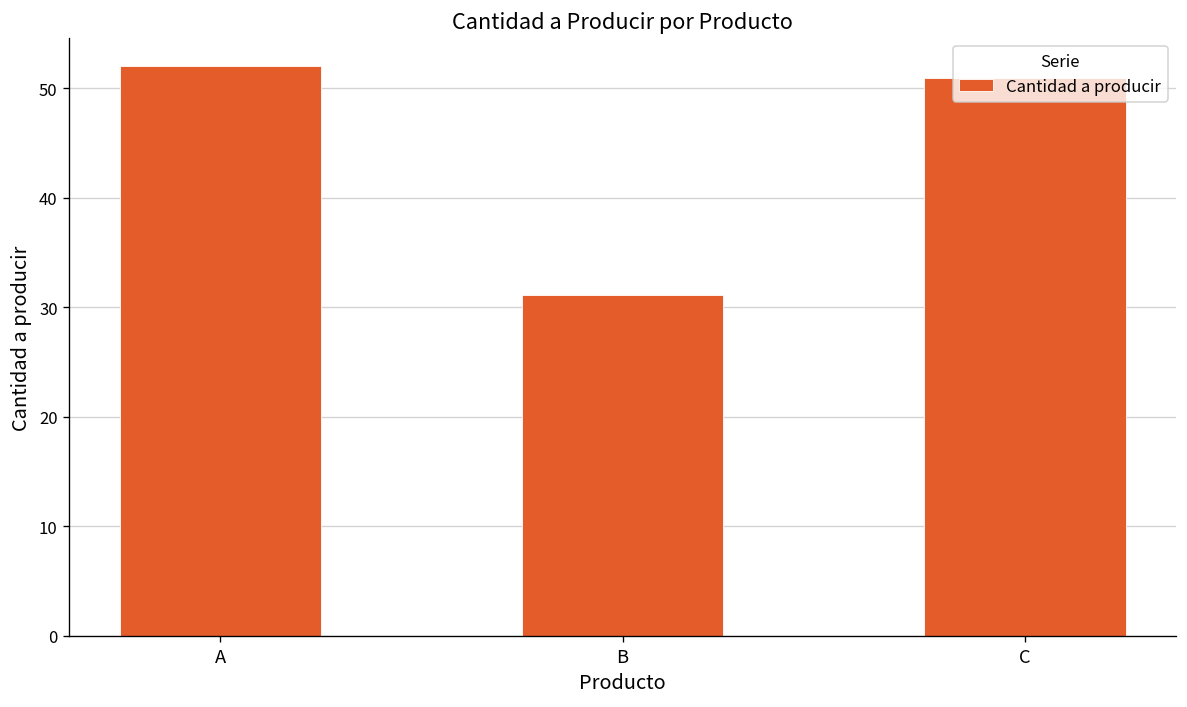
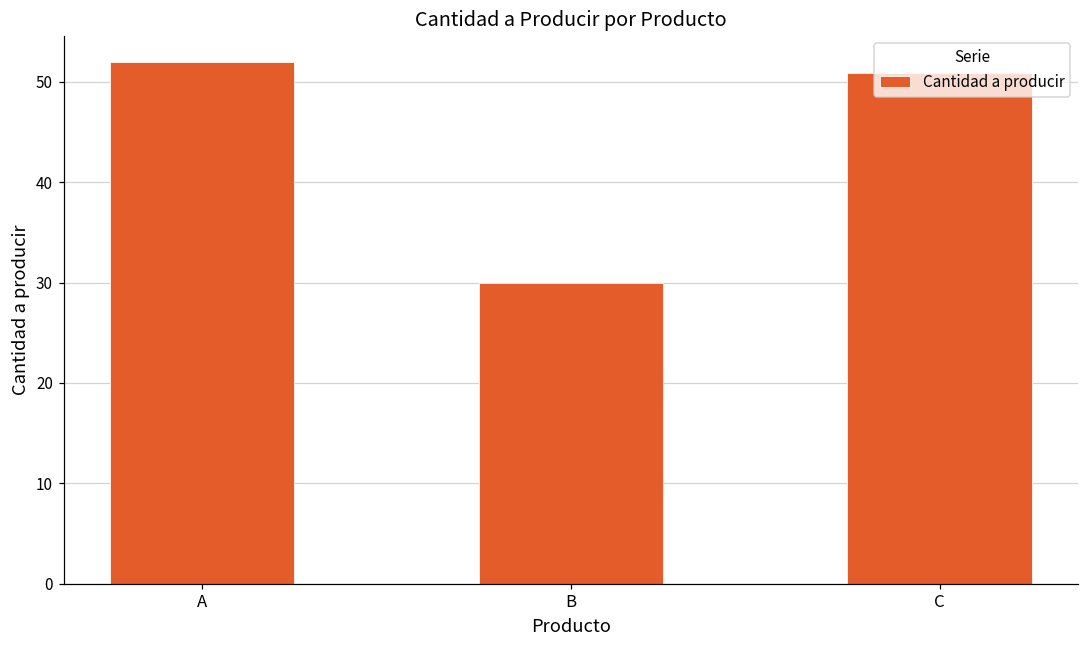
B: 31 -> 30
